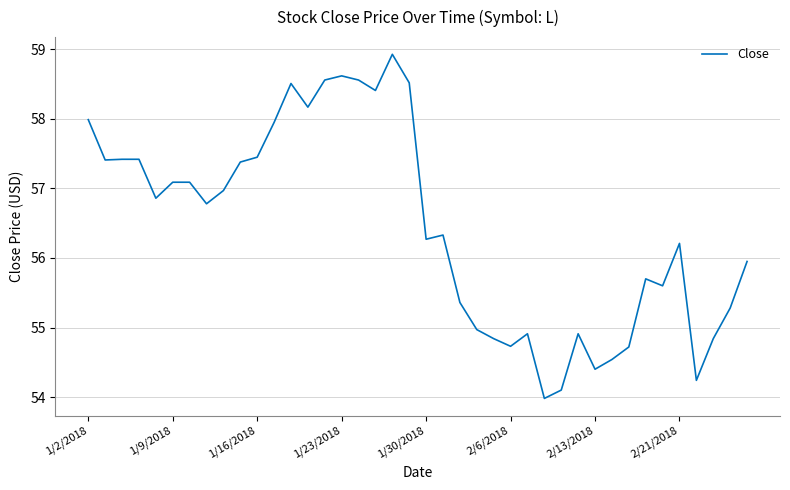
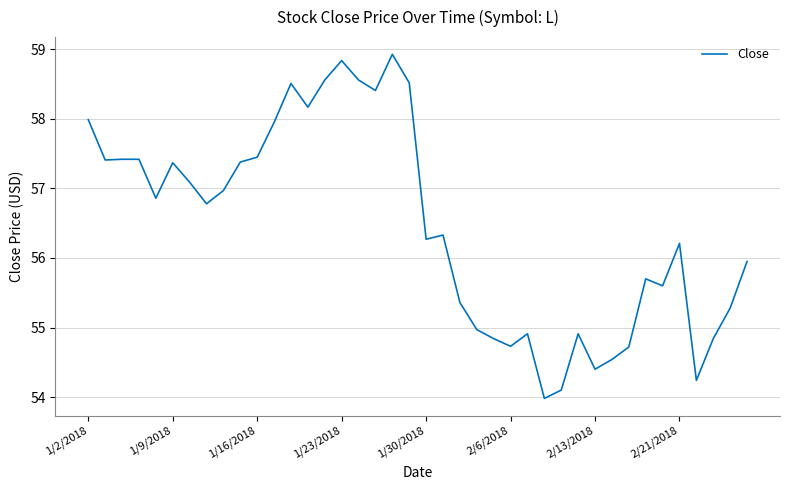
1/9/2018: 57.1 -> 57.4
1/23/2018: 58.6 -> 58.8
